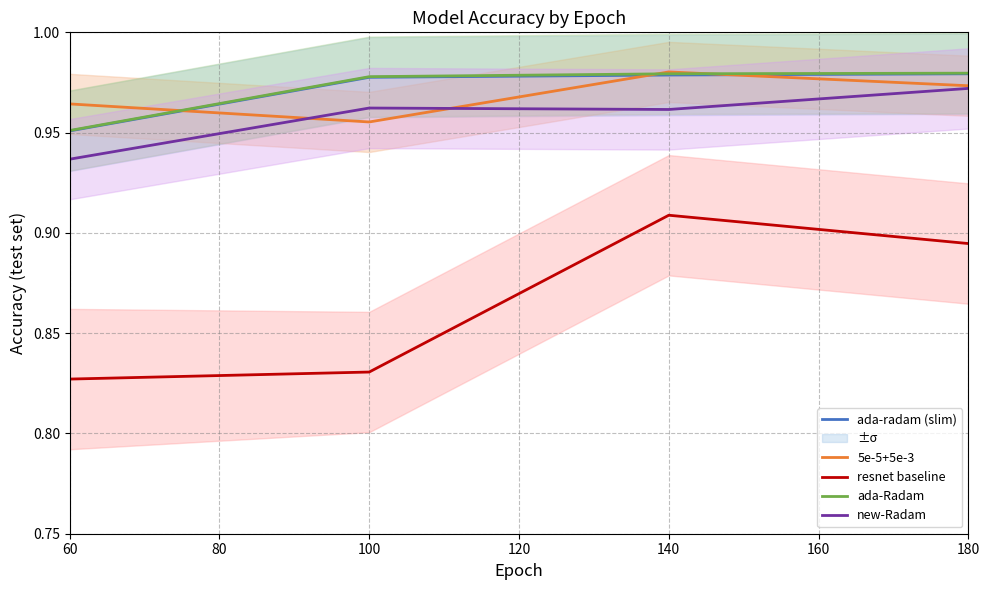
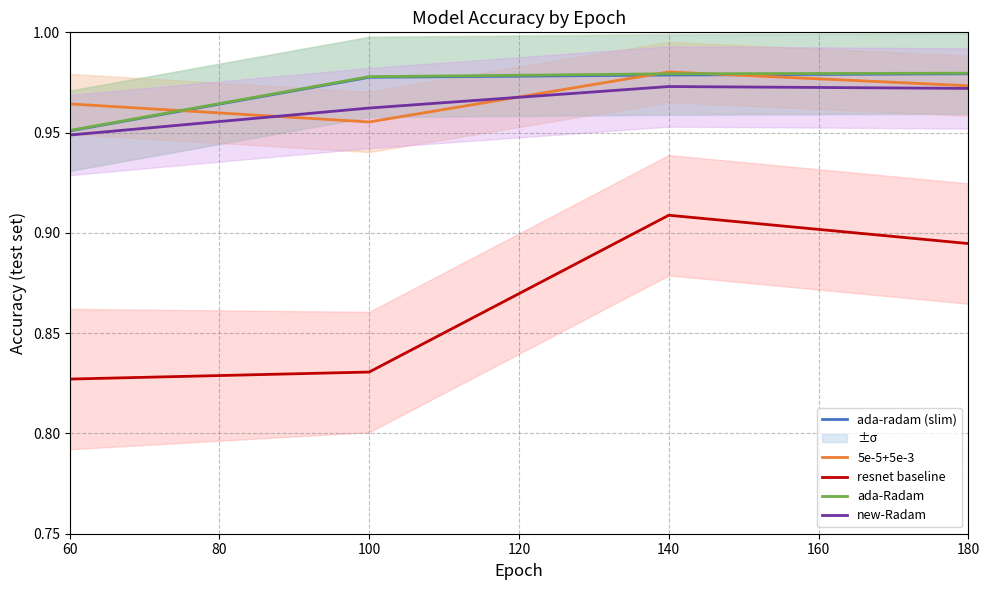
new-Radam, 60: 0.937 -> 0.949
new-Radam, 140: 0.962 -> 0.973
